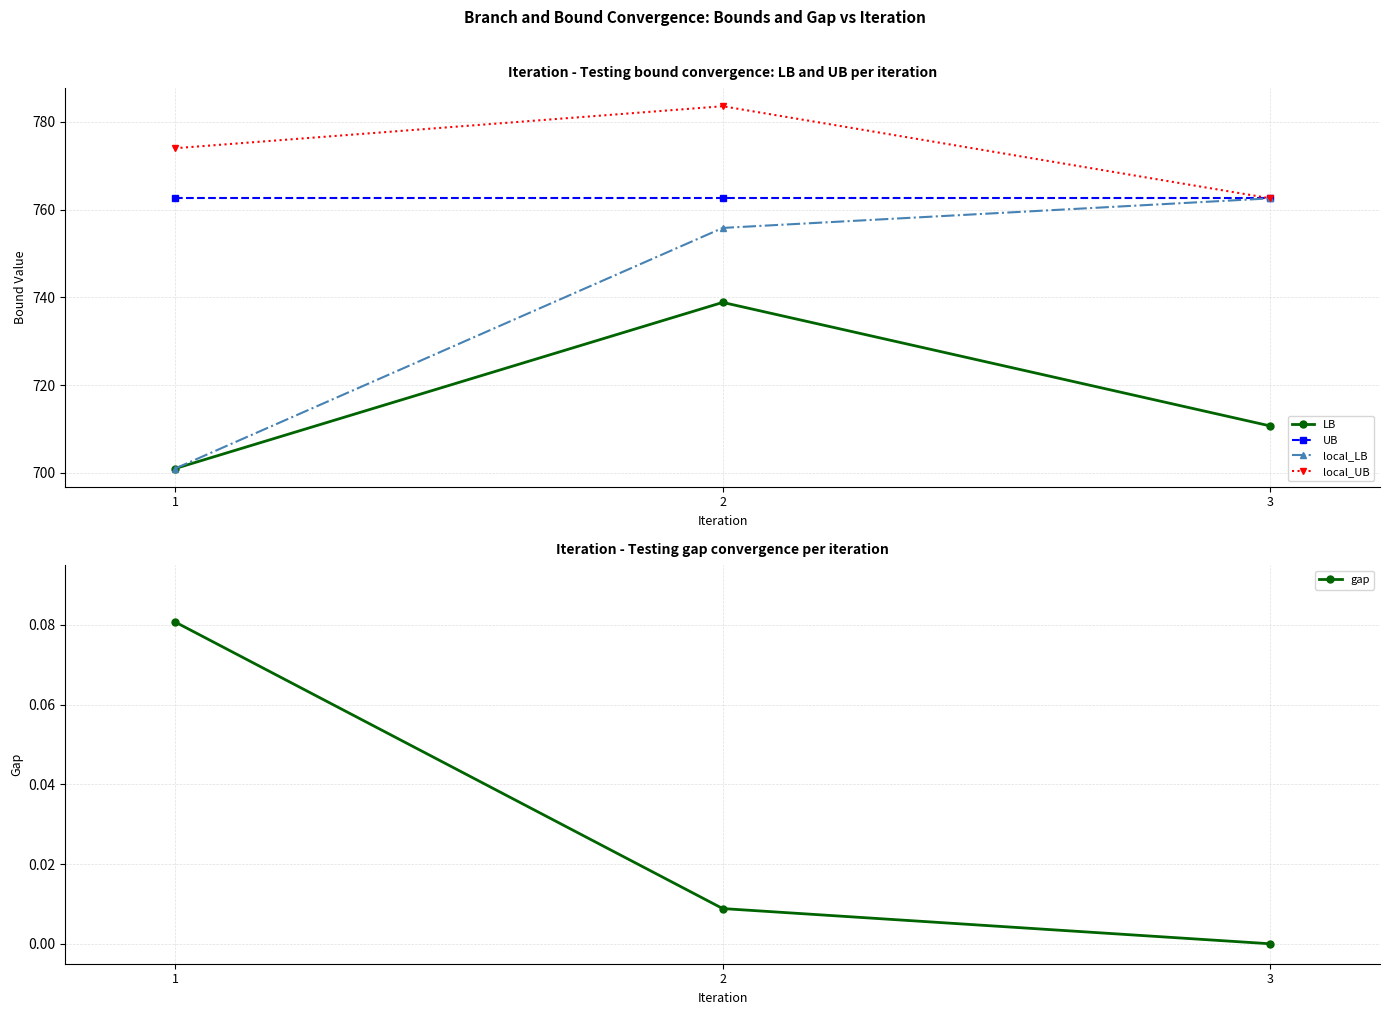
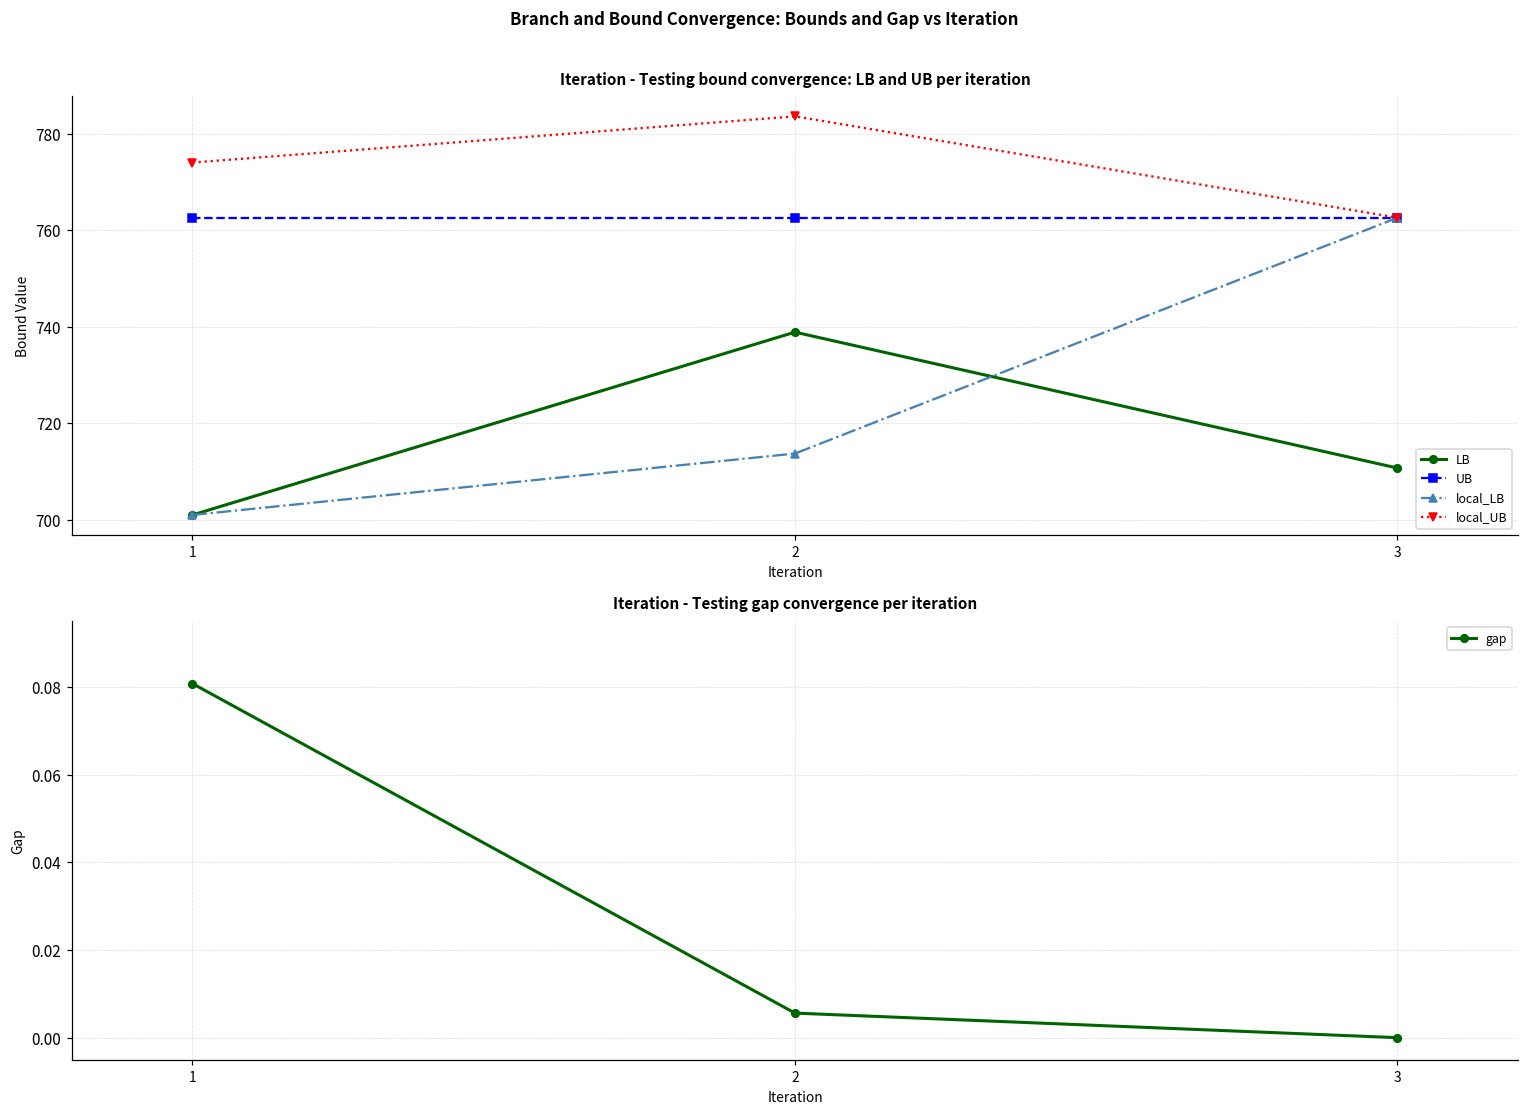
Iteration - Testing bound convergence: LB and UB per iteration, local_LB, 2: 756 -> 714
Iteration - Testing gap convergence per iteration, 2: 0.009 -> 0.006
